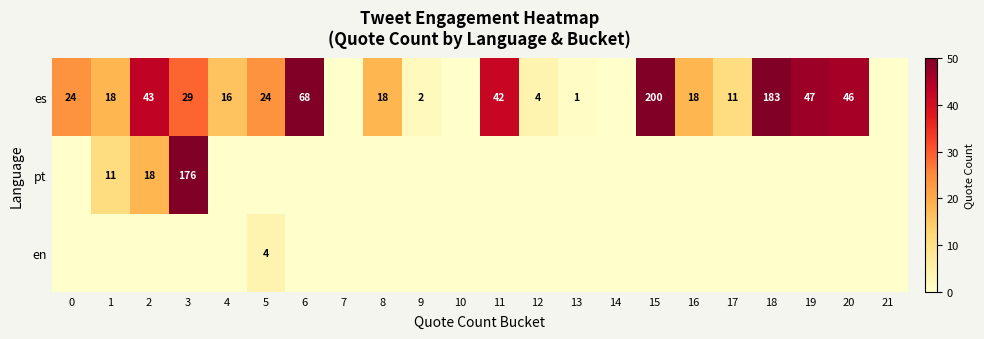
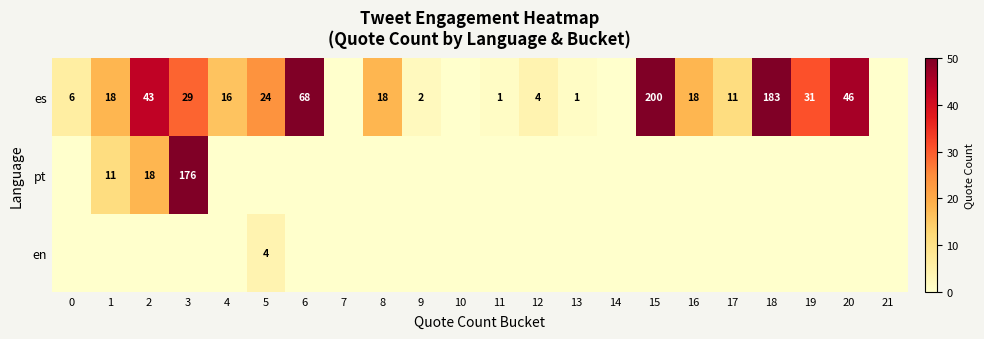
es, 0: 24 -> 6
es, 11: 42 -> 1
es, 19: 47 -> 31
